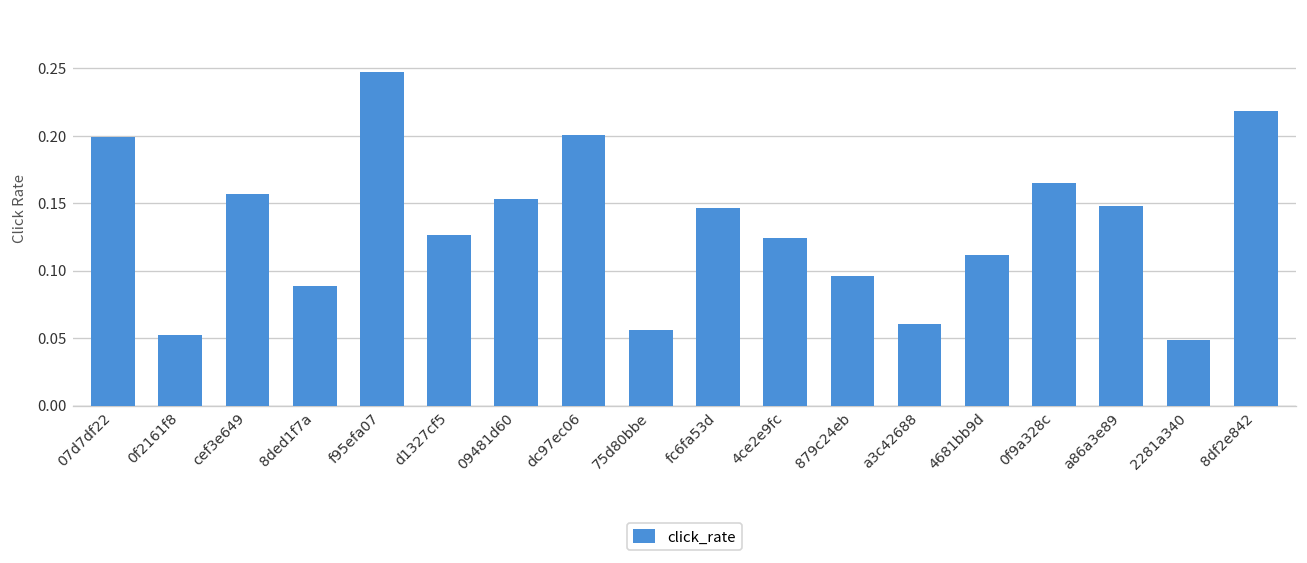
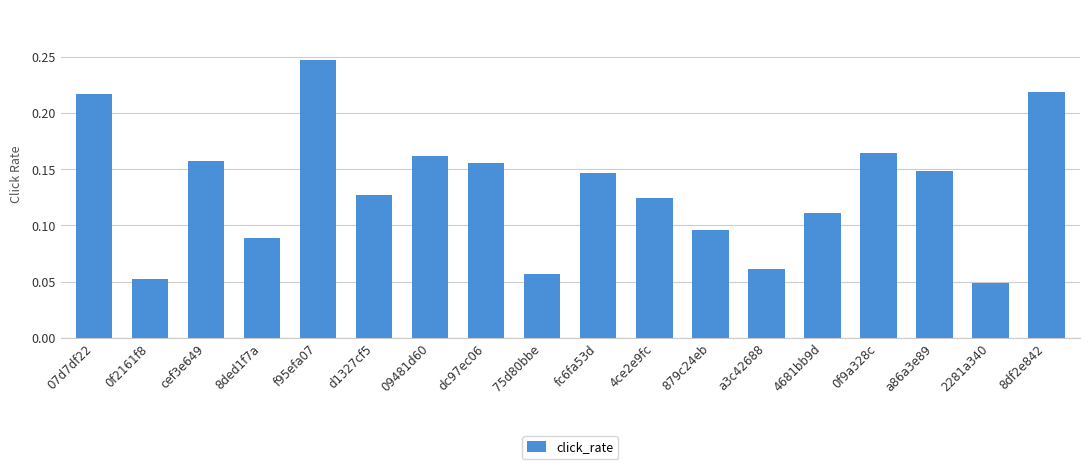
07d7df22: 0.199 -> 0.217
09481d60: 0.153 -> 0.162
dc97ec06: 0.201 -> 0.155
